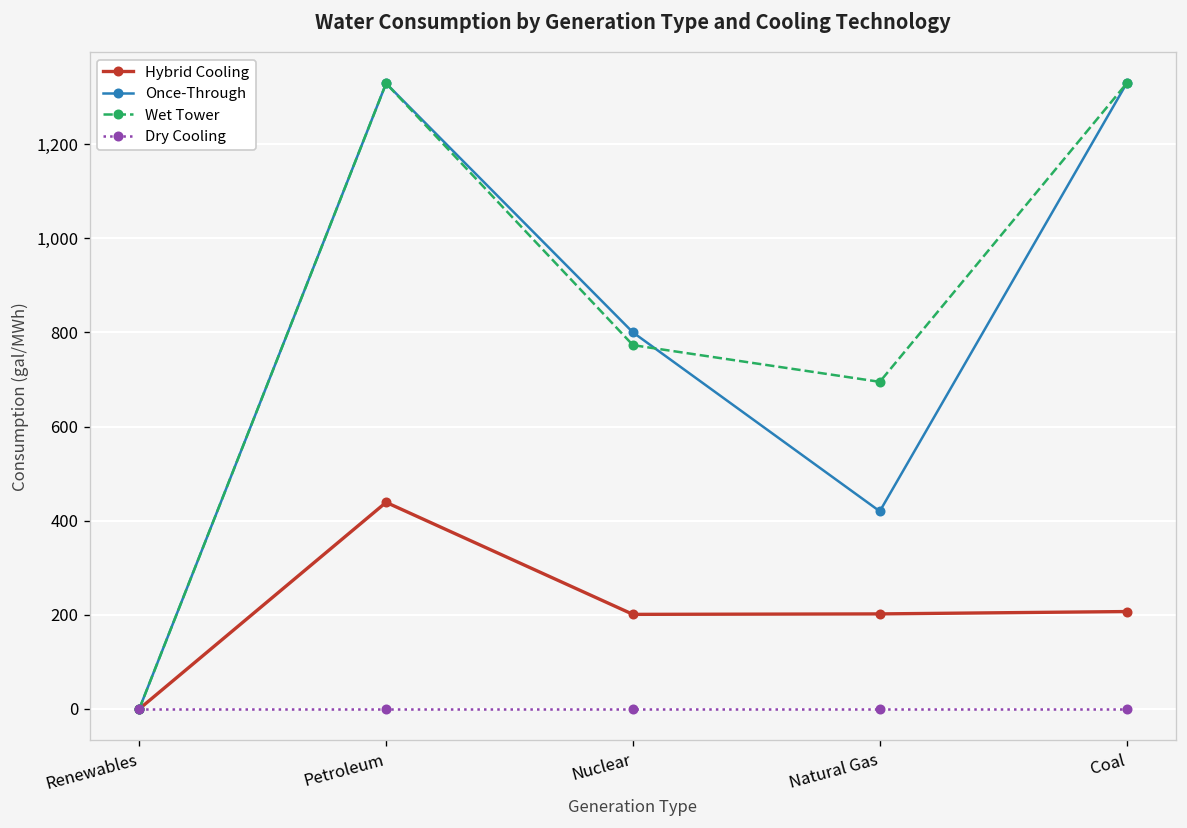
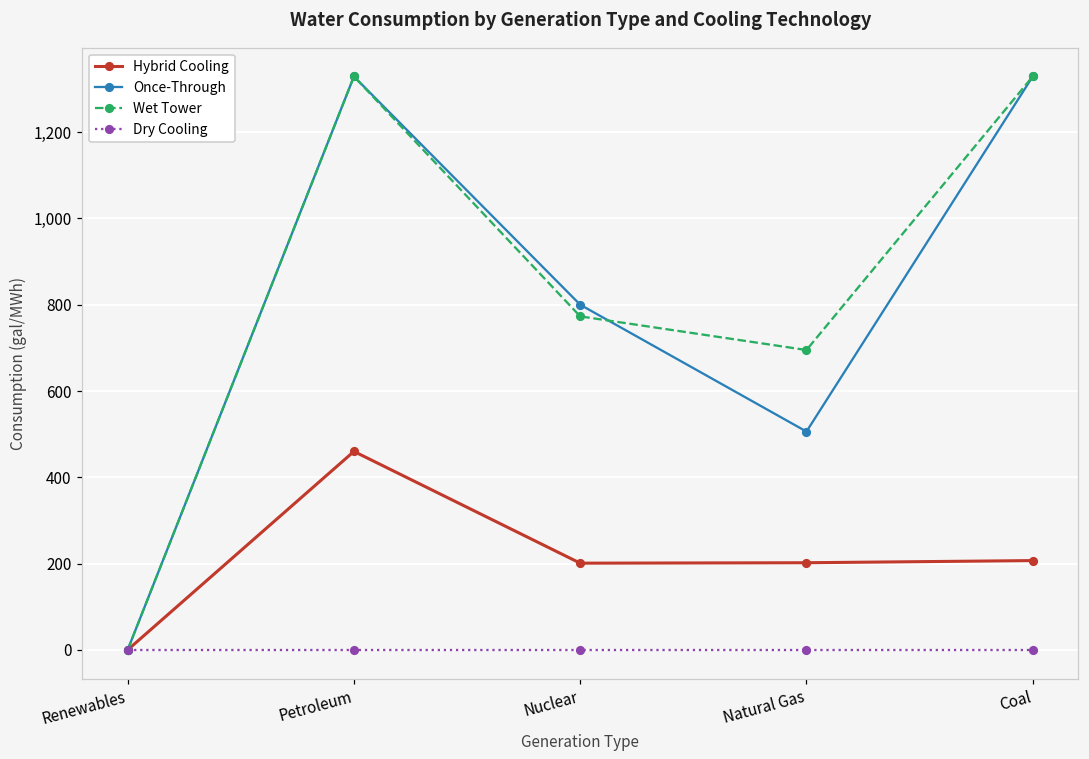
Hybrid Cooling, Petroleum: 440 -> 460
Once-Through, Natural Gas: 420 -> 510
